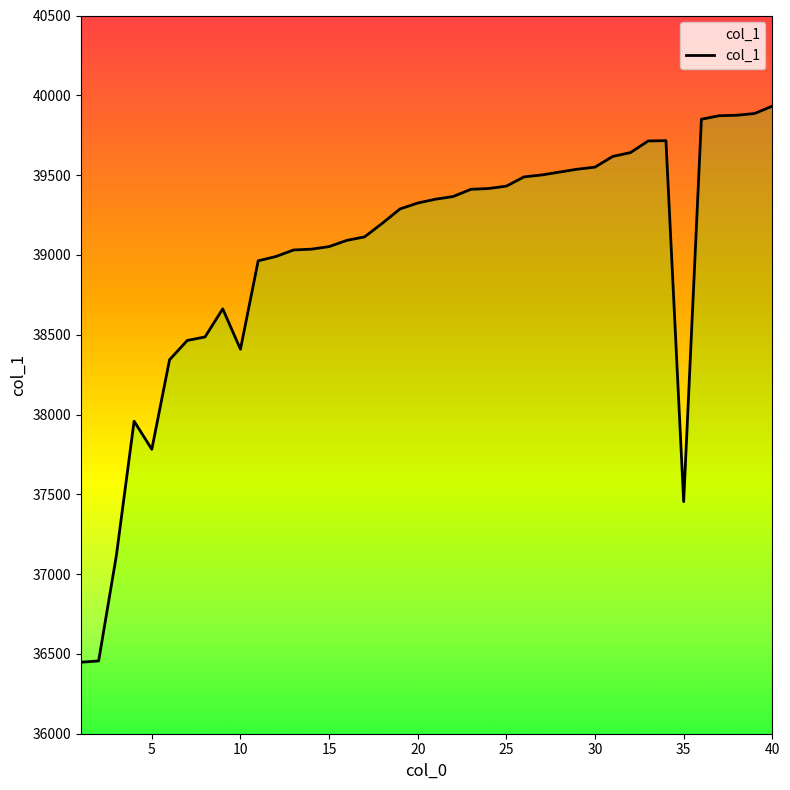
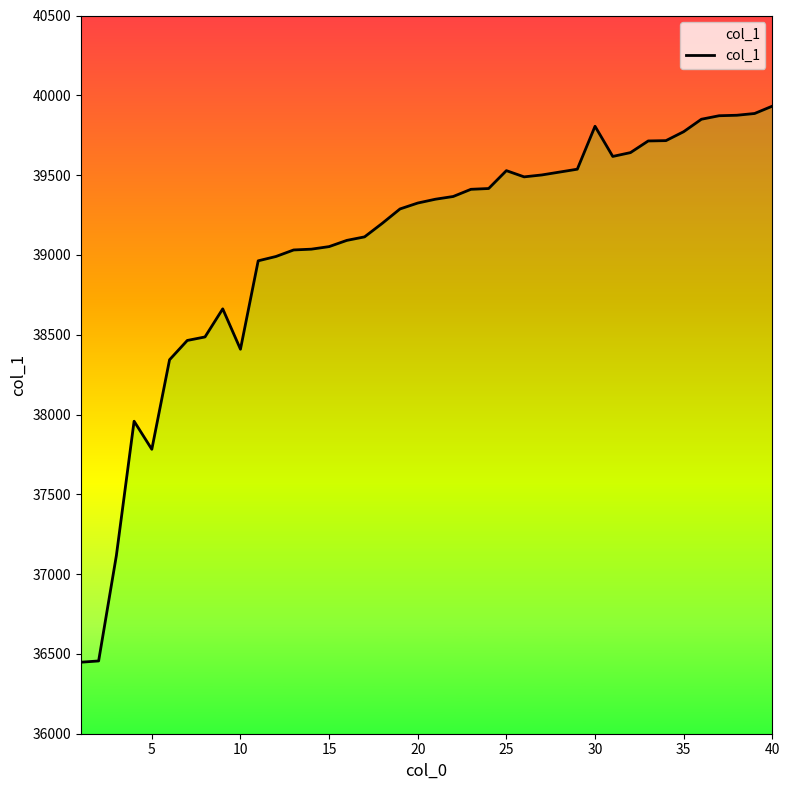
25: 39430 -> 39530
30: 39550 -> 39810
35: 37450 -> 39770
